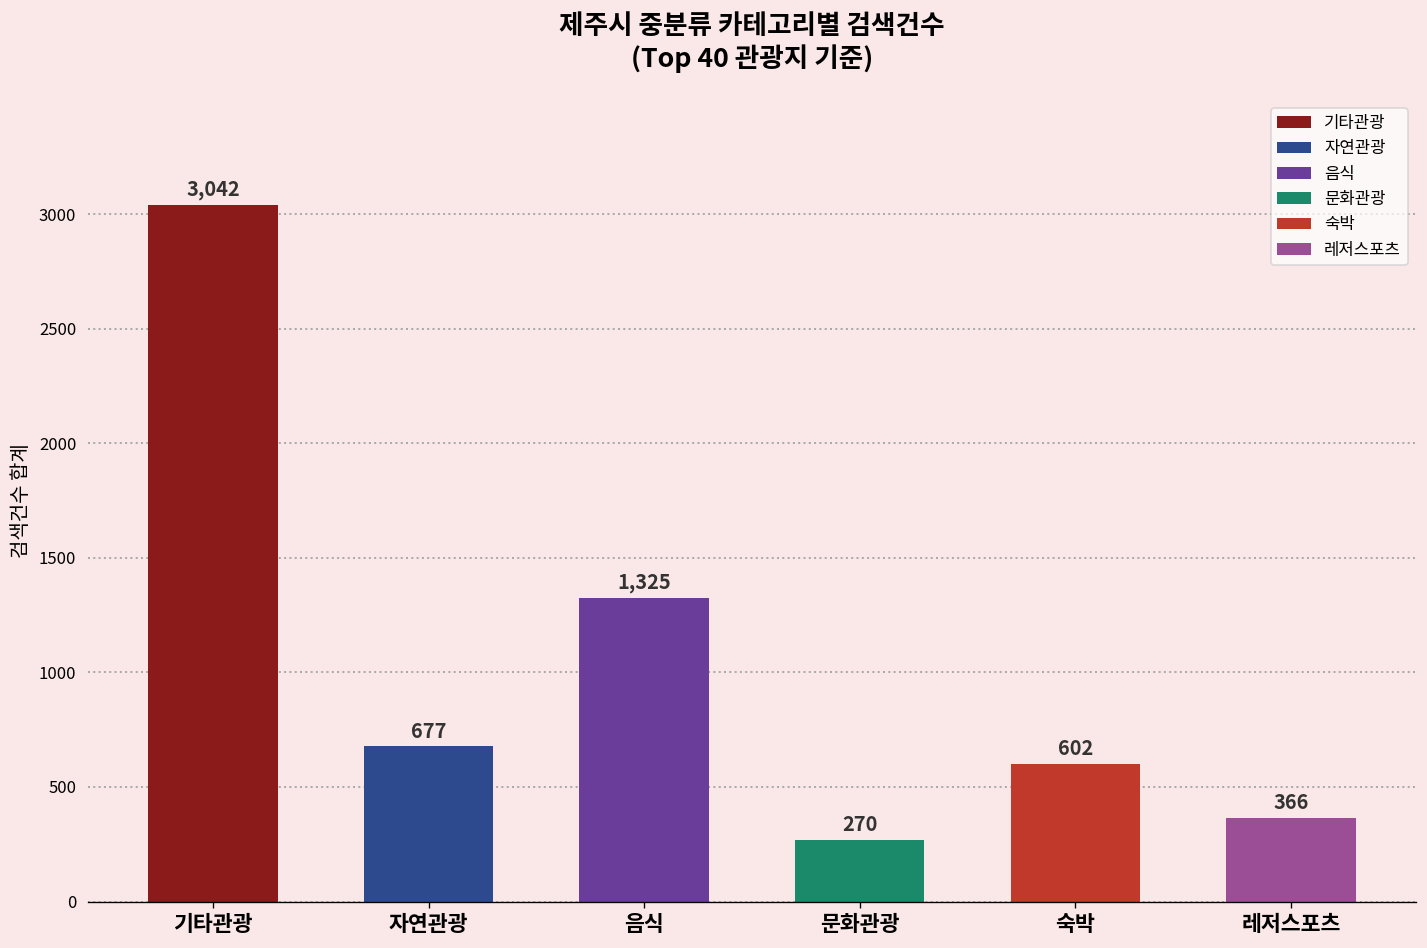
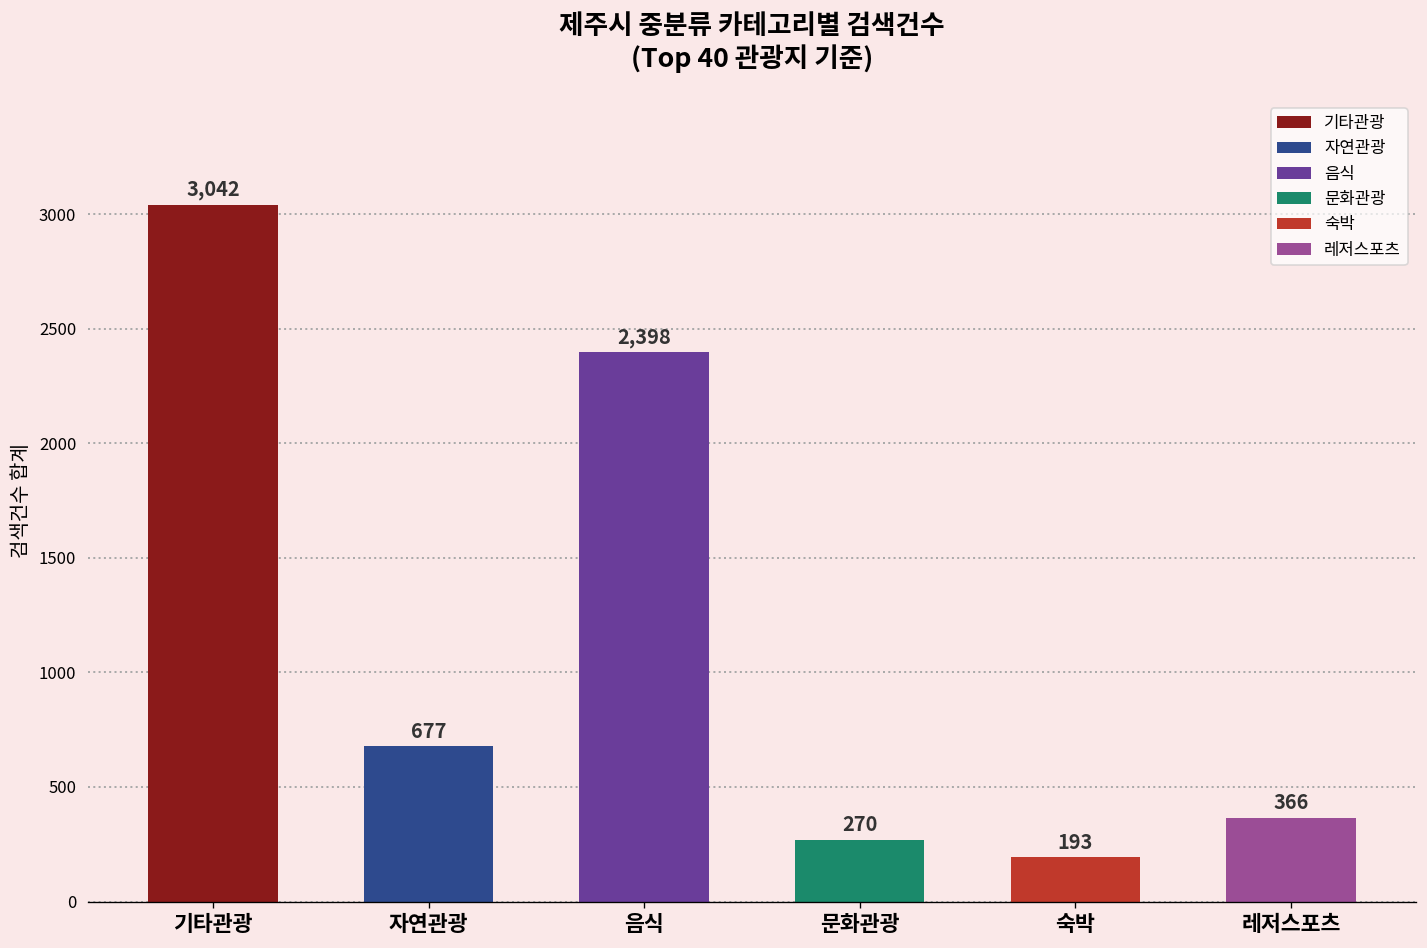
음식: 1,325 -> 2,398
숙박: 602 -> 193
